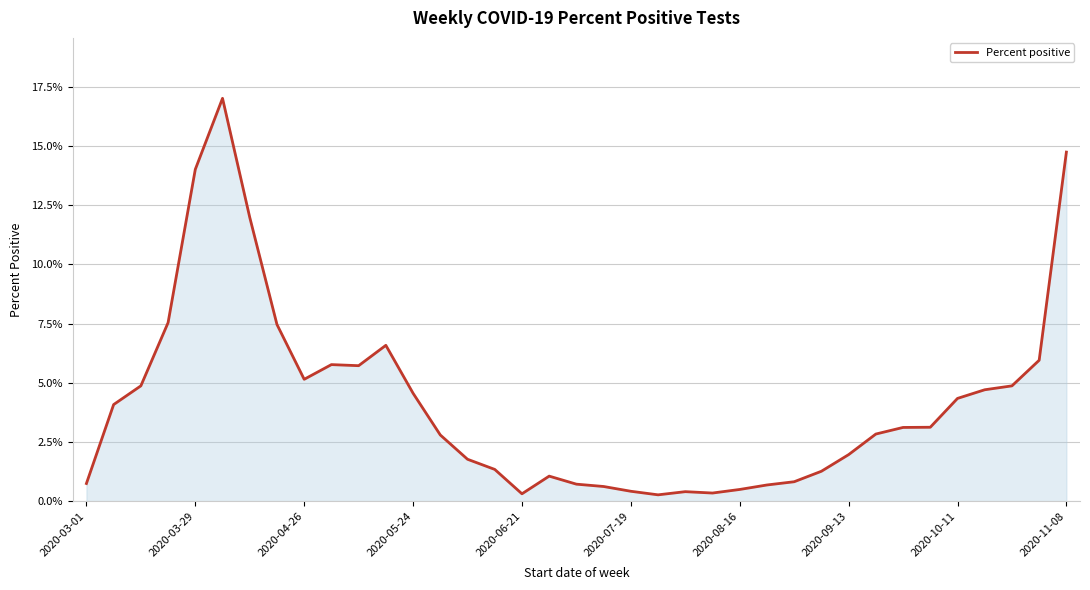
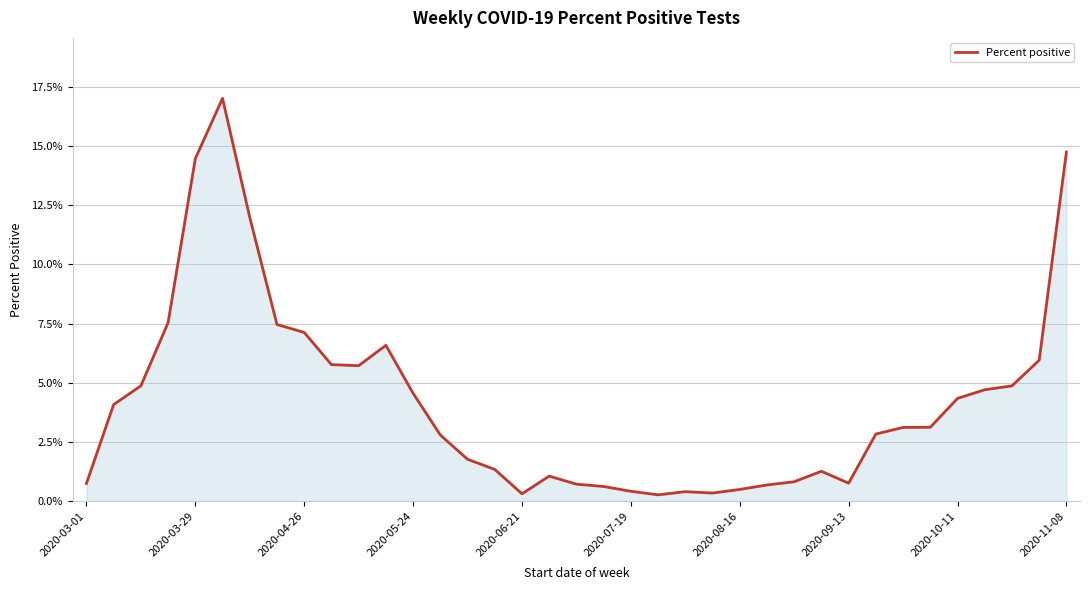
2020-03-29: 14.0% -> 14.5%
2020-04-26: 5.1% -> 7.1%
2020-09-13: 2.0% -> 0.8%
